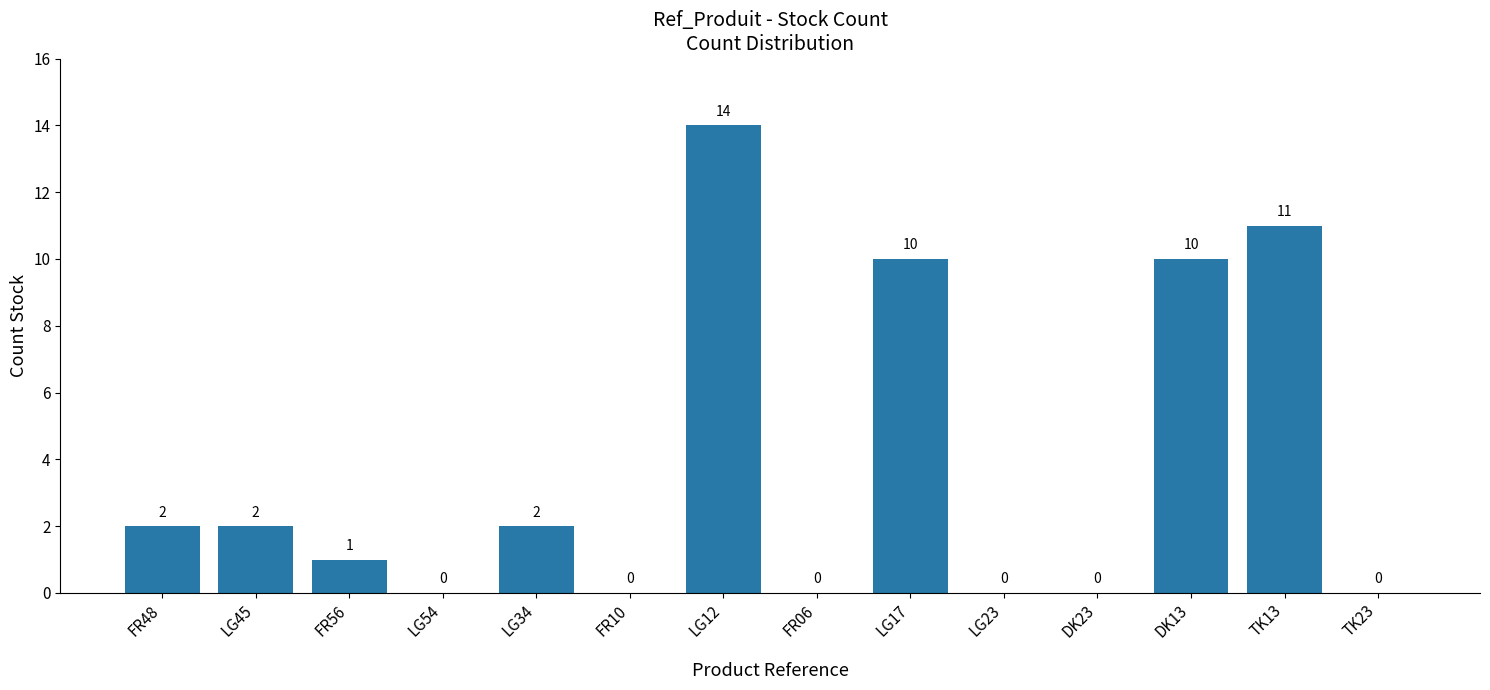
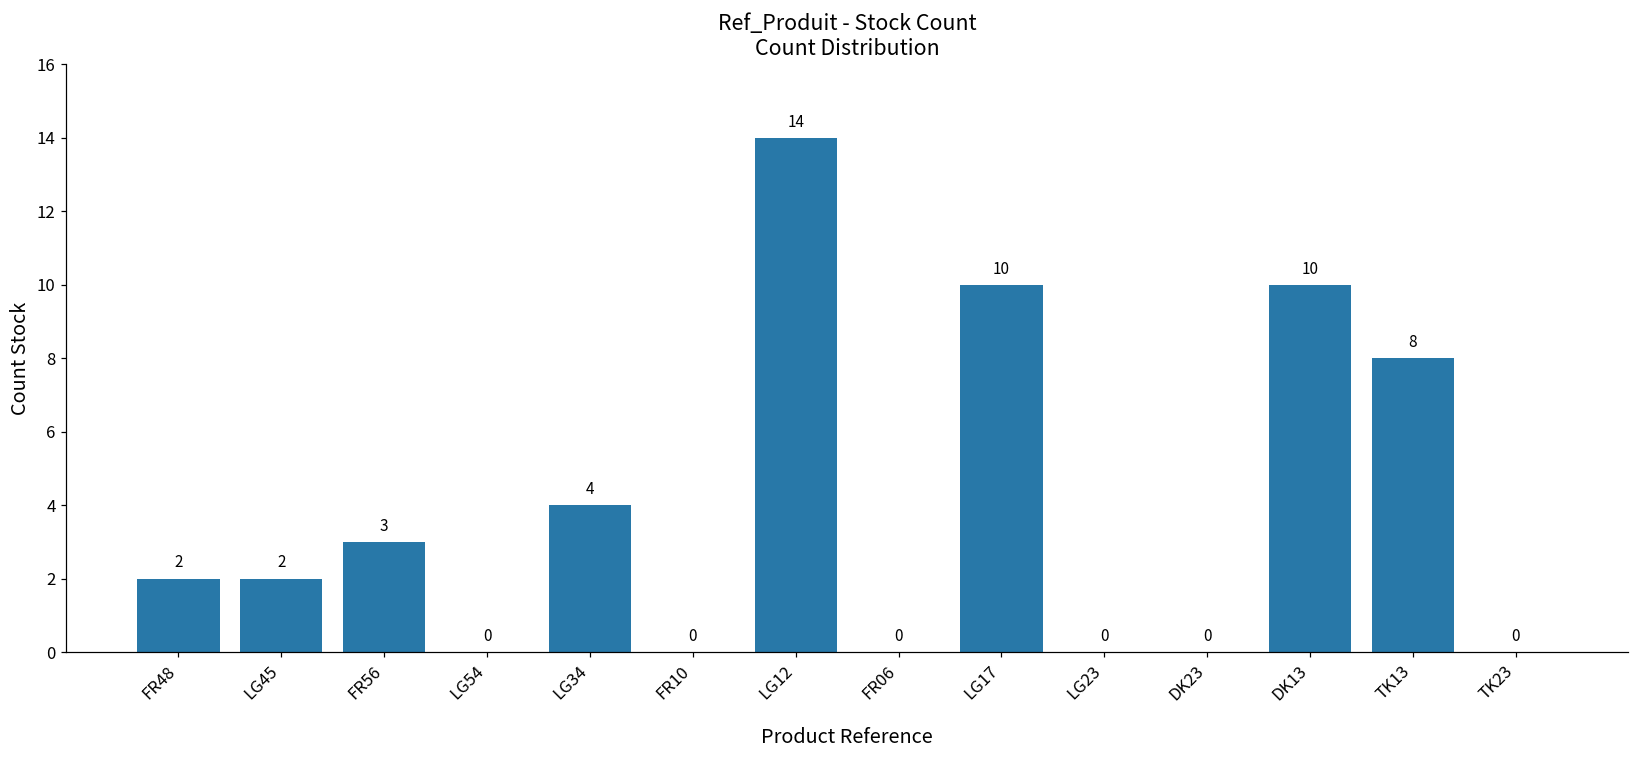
FR56: 1 -> 3
LG34: 2 -> 4
TK13: 11 -> 8
